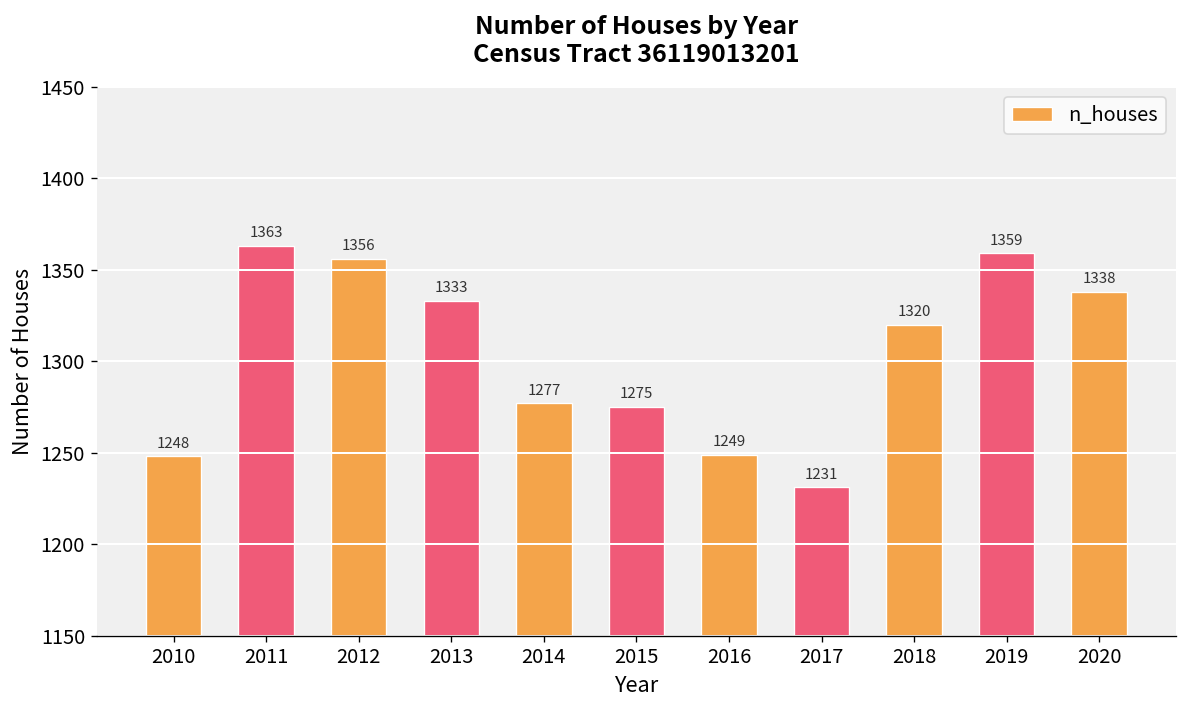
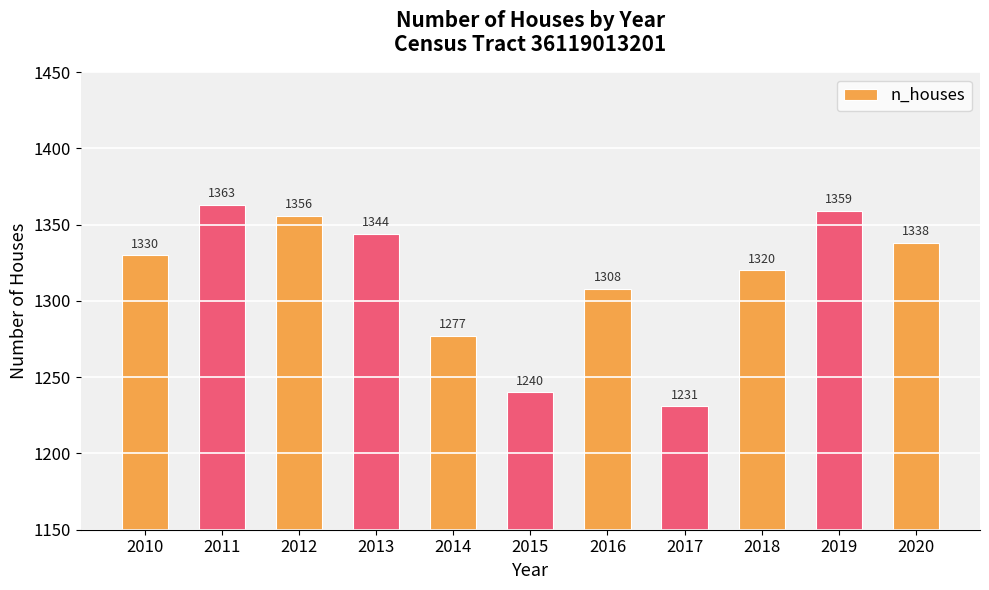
2010: 1248 -> 1330
2013: 1333 -> 1344
2015: 1275 -> 1240
2016: 1249 -> 1308
